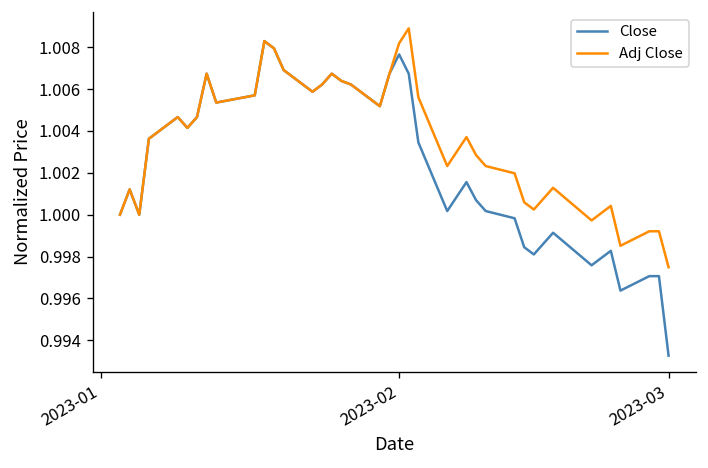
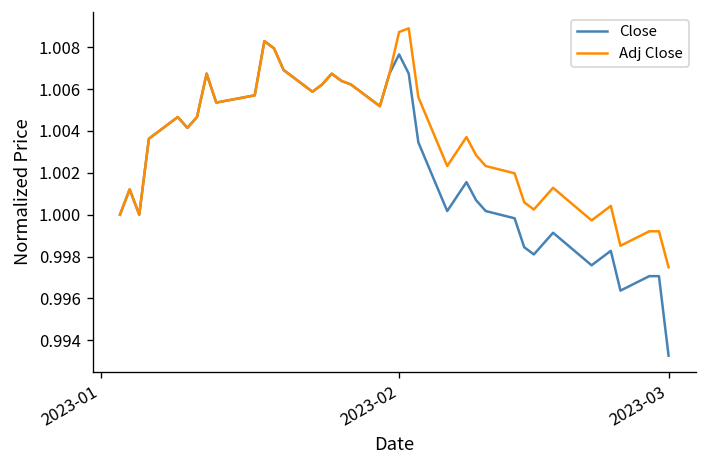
Adj Close, 2023-02: 1.0082 -> 1.0087
